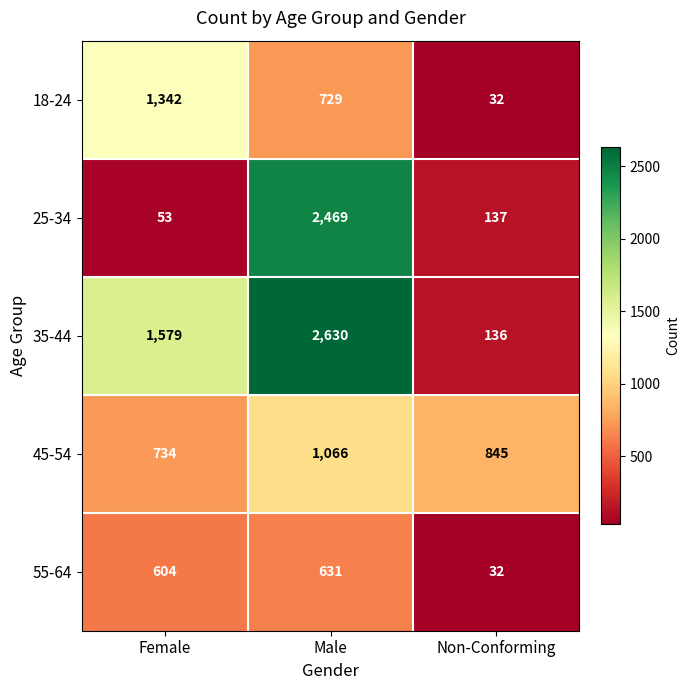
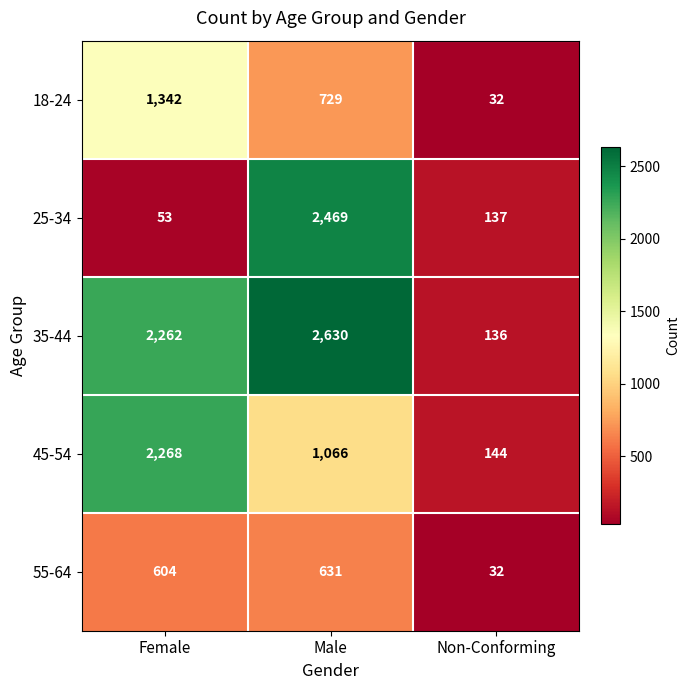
35-44, Female: 1,579 -> 2,262
45-54, Female: 734 -> 2,268
45-54, Non-Conforming: 845 -> 144
